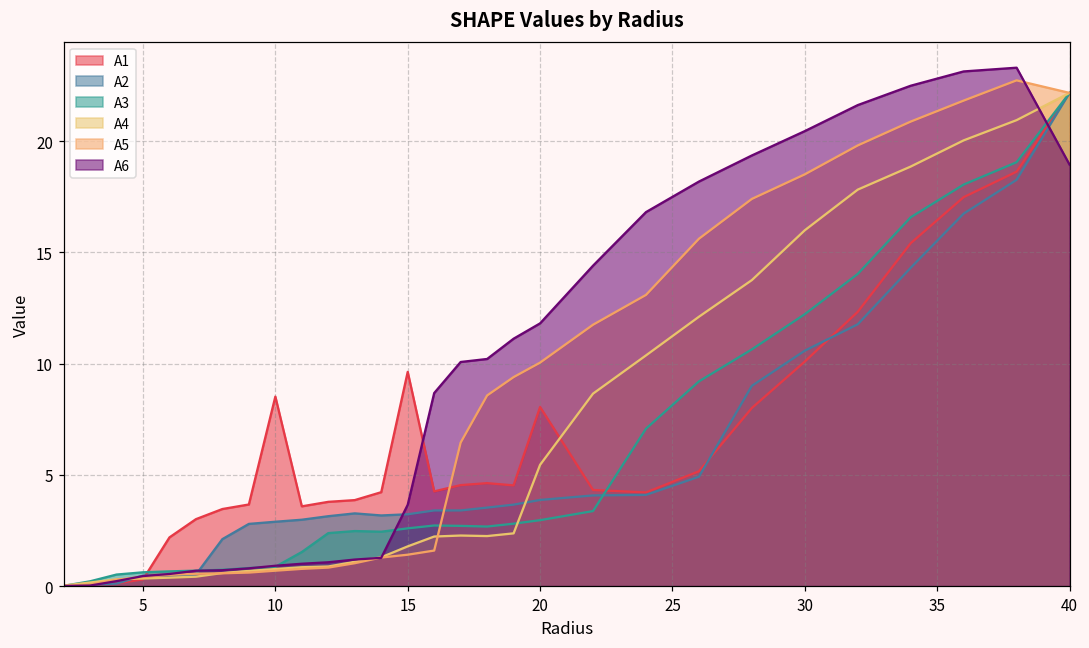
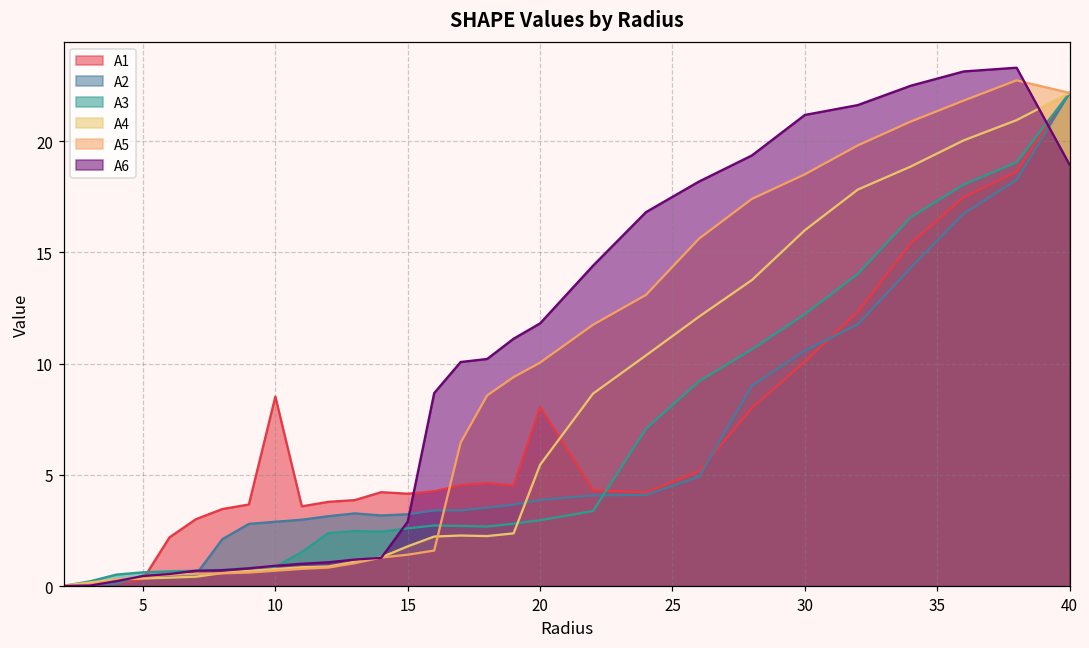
A1, 15: 9.6 -> 4.2
A6, 15: 3.7 -> 2.9
A6, 30: 20.5 -> 21.2
